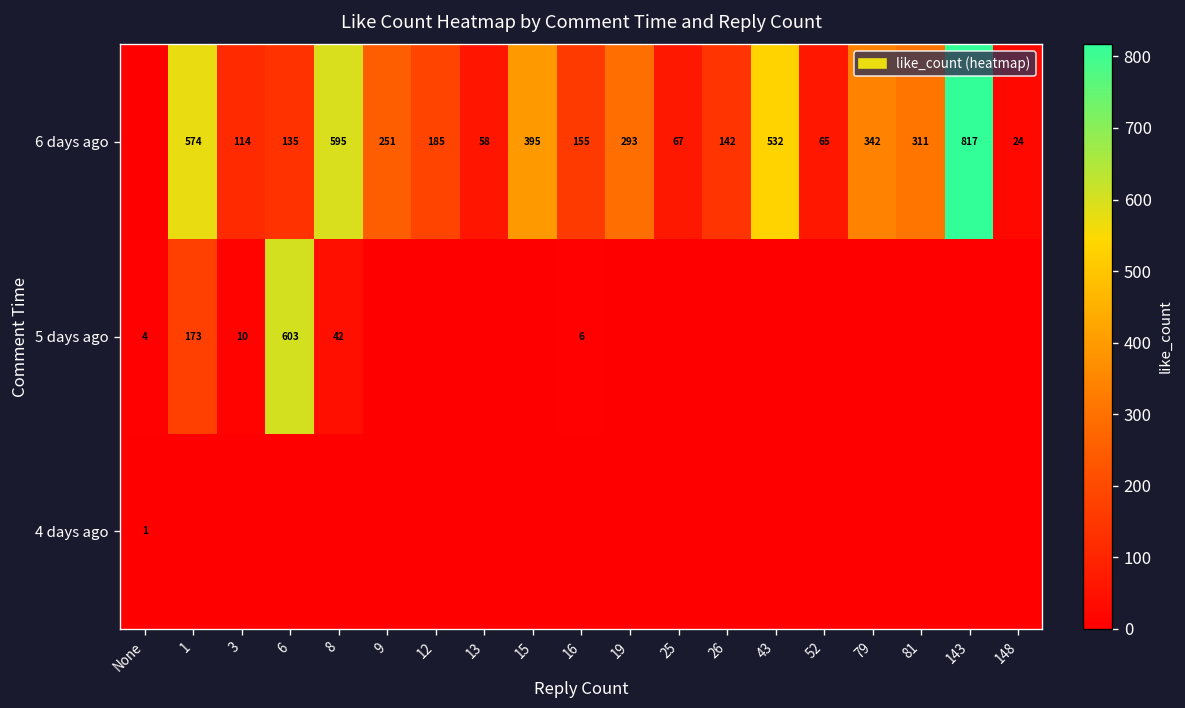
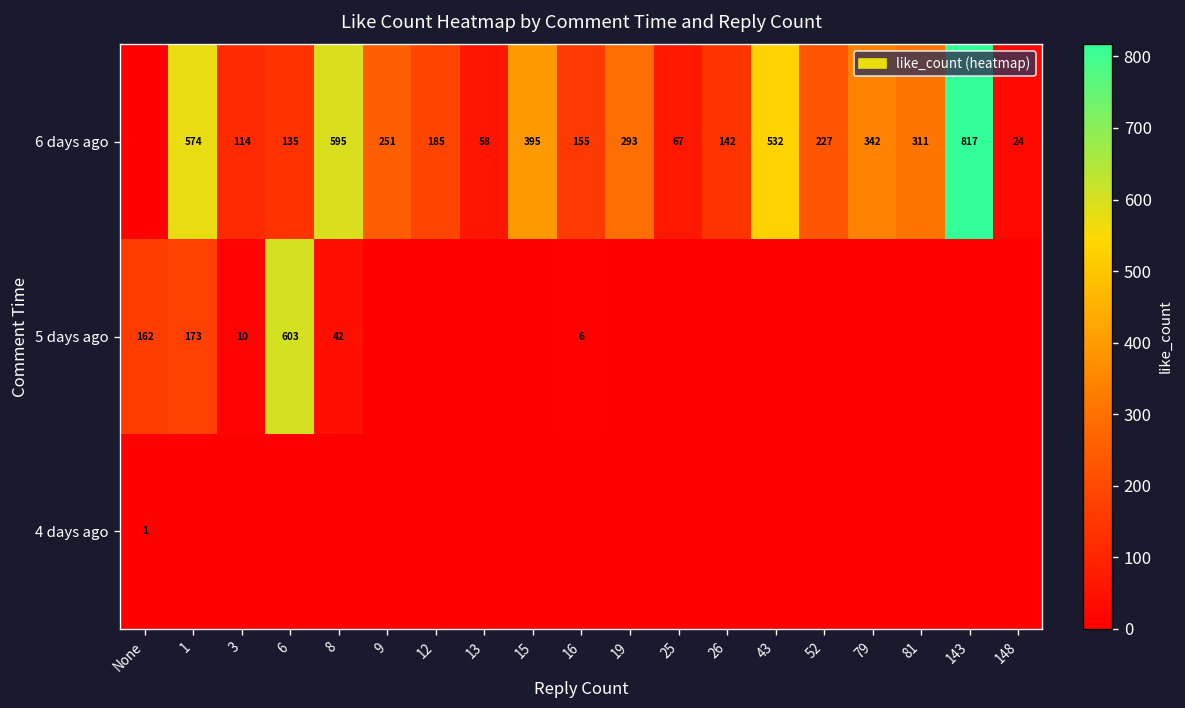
6 days ago, 52: 65 -> 227
5 days ago, None: 4 -> 162
